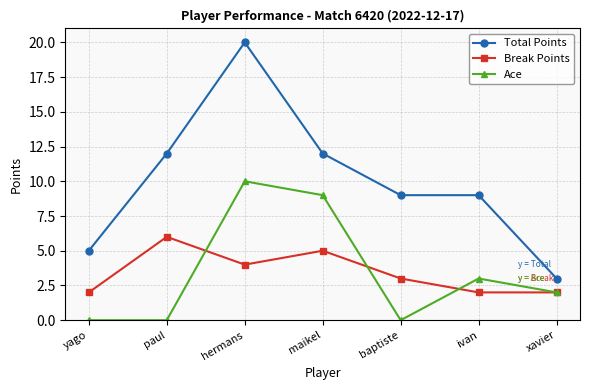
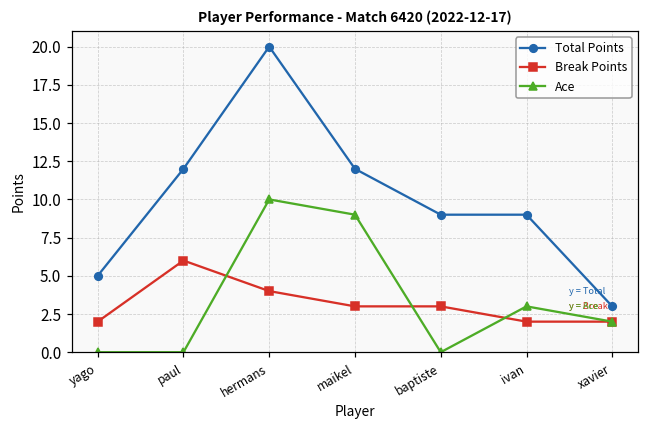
Break Points, maikel: 5 -> 3
